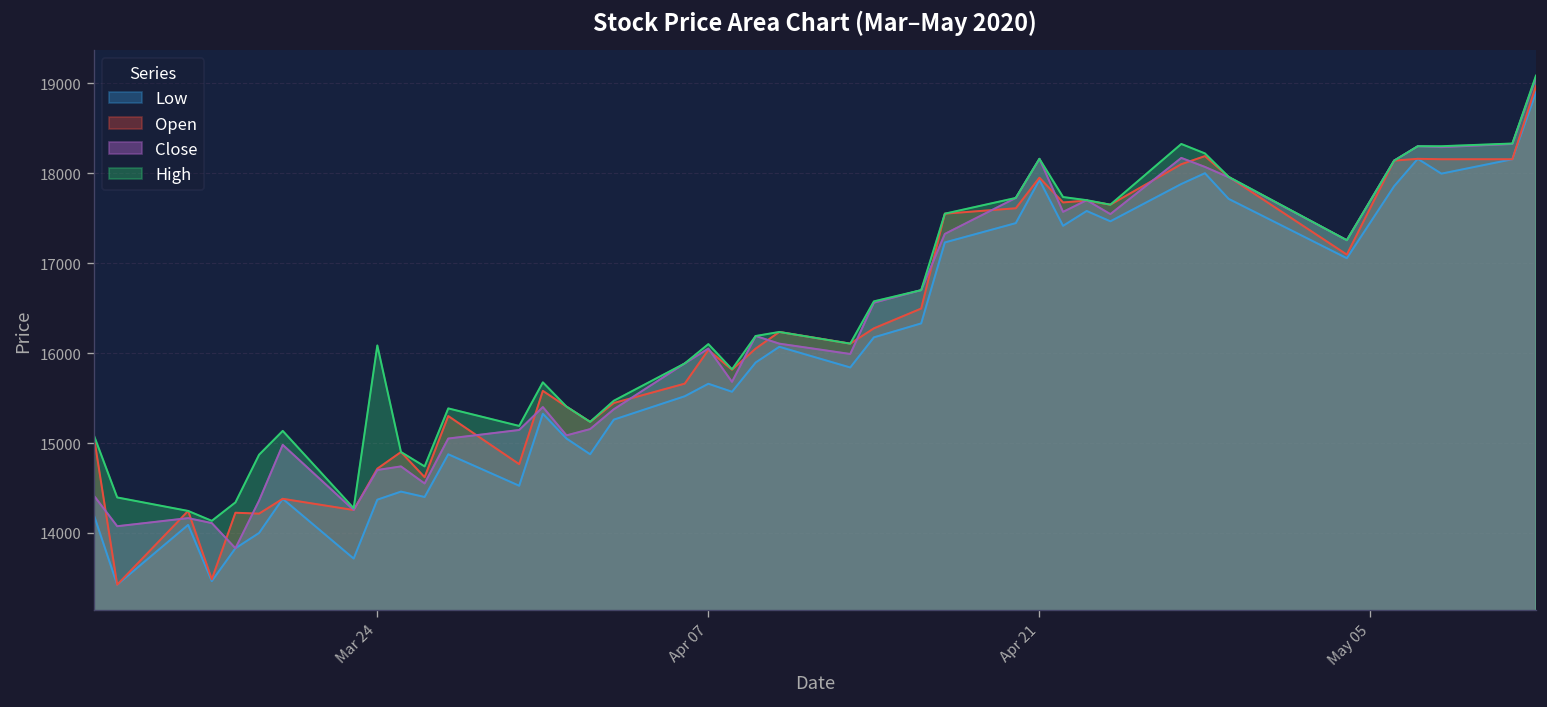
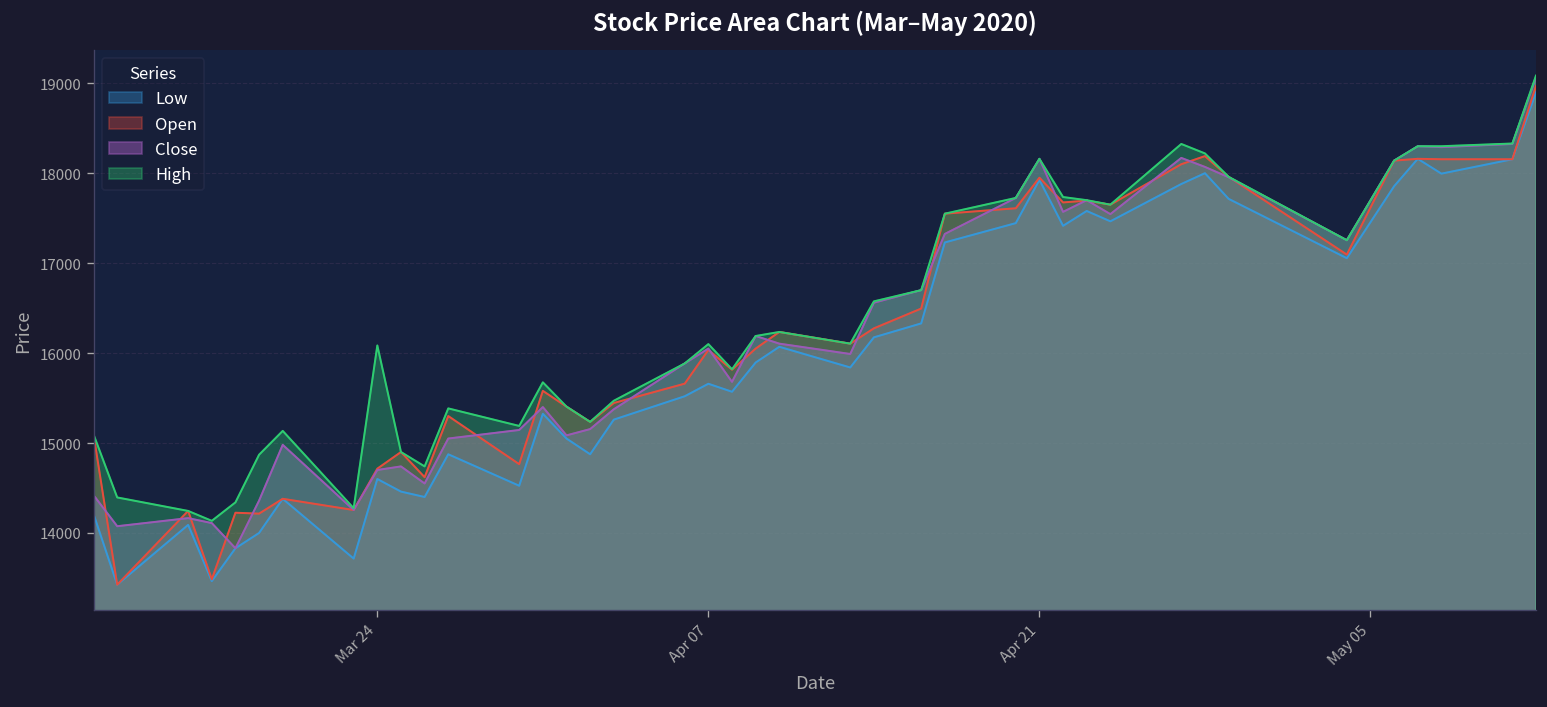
Low, Mar 24: 14400 -> 14600
